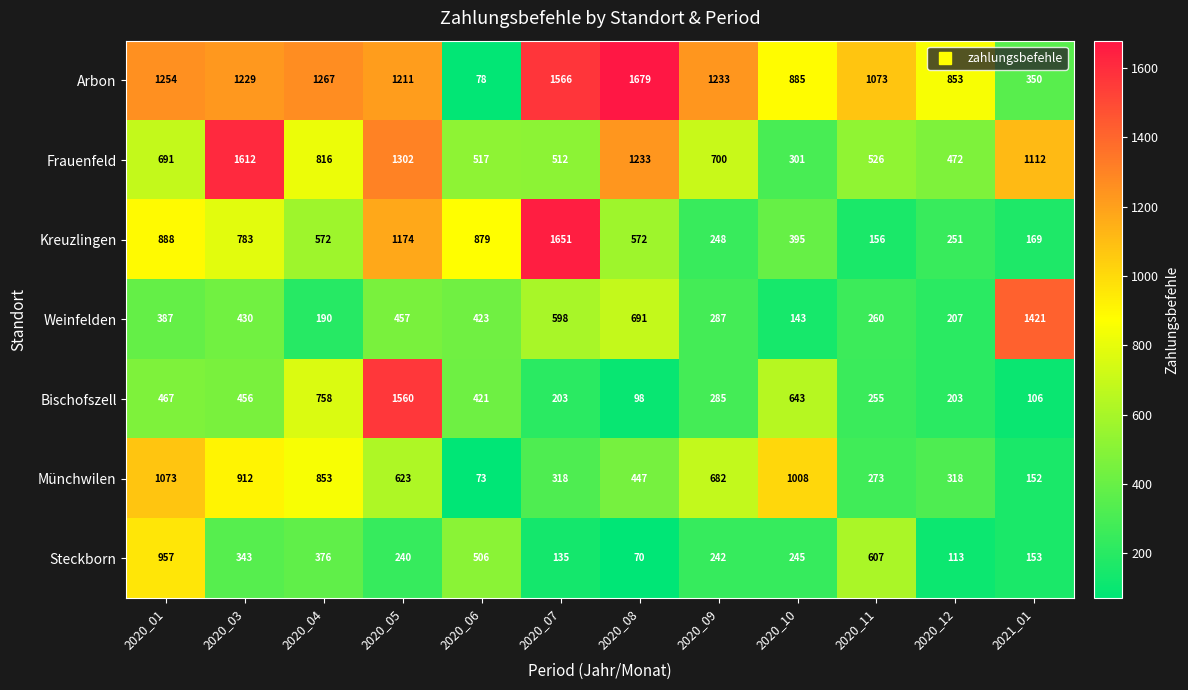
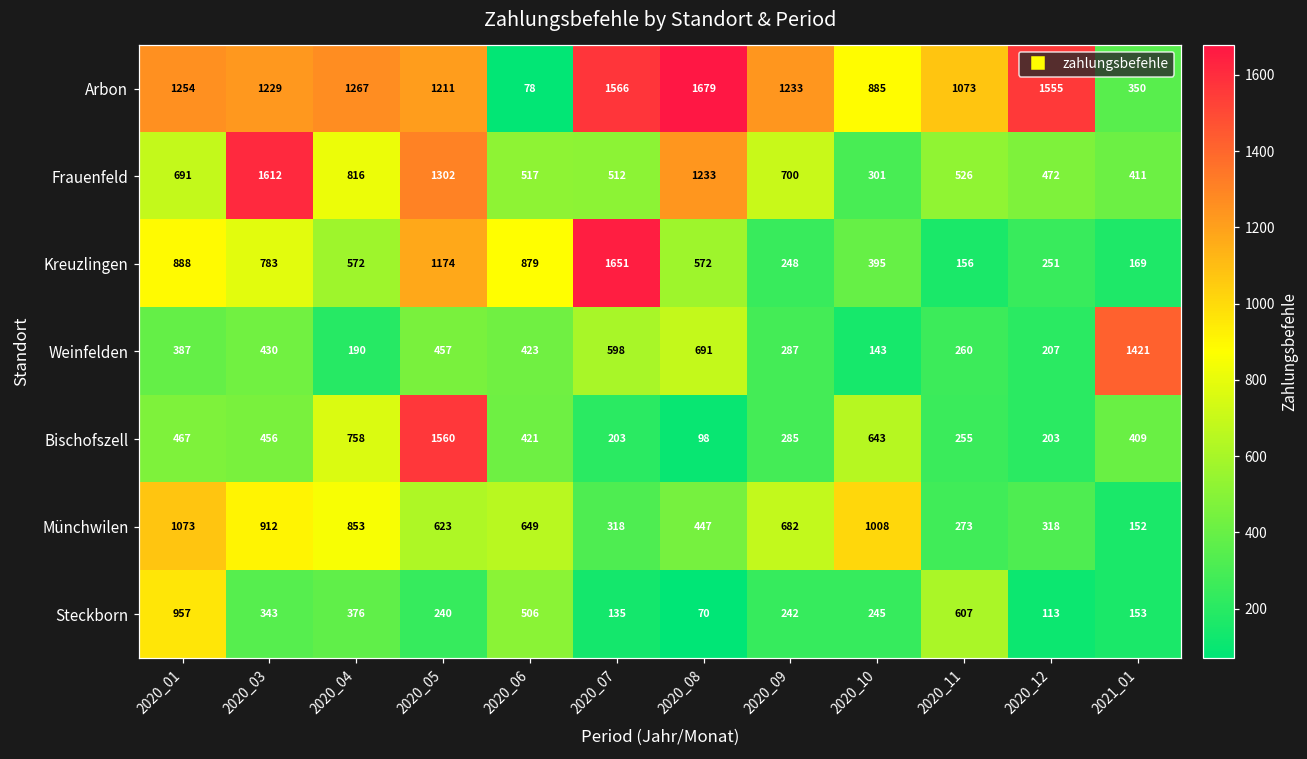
Arbon, 2020_12: 853 -> 1555
Frauenfeld, 2021_01: 1112 -> 411
Bischofszell, 2021_01: 106 -> 409
Münchwilen, 2020_06: 73 -> 649
